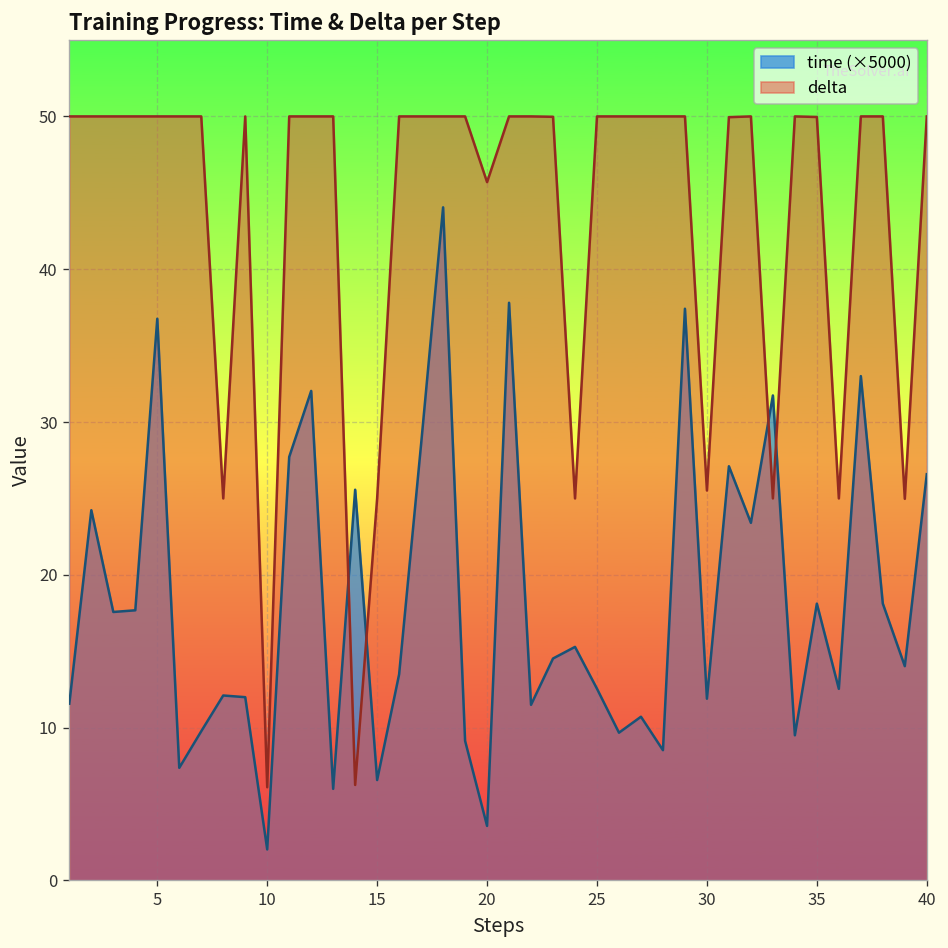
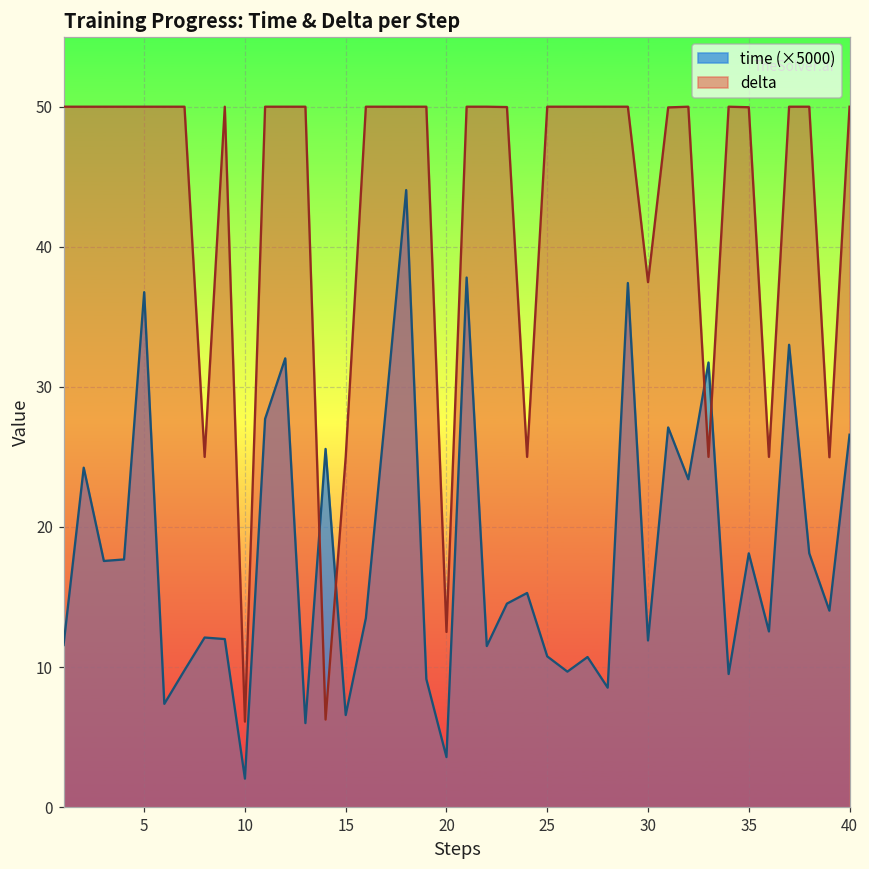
delta, 20: 45.7 -> 12.5
time (×5000), 25: 12.5 -> 10.8
delta, 30: 25.5 -> 37.5
